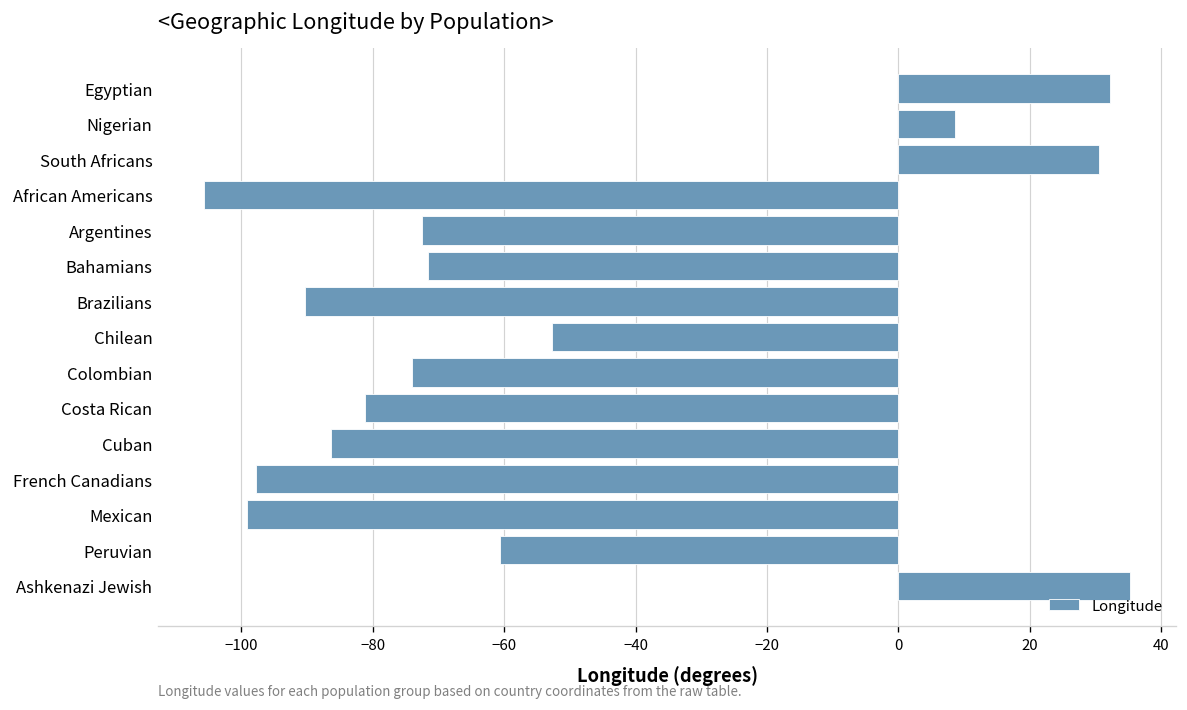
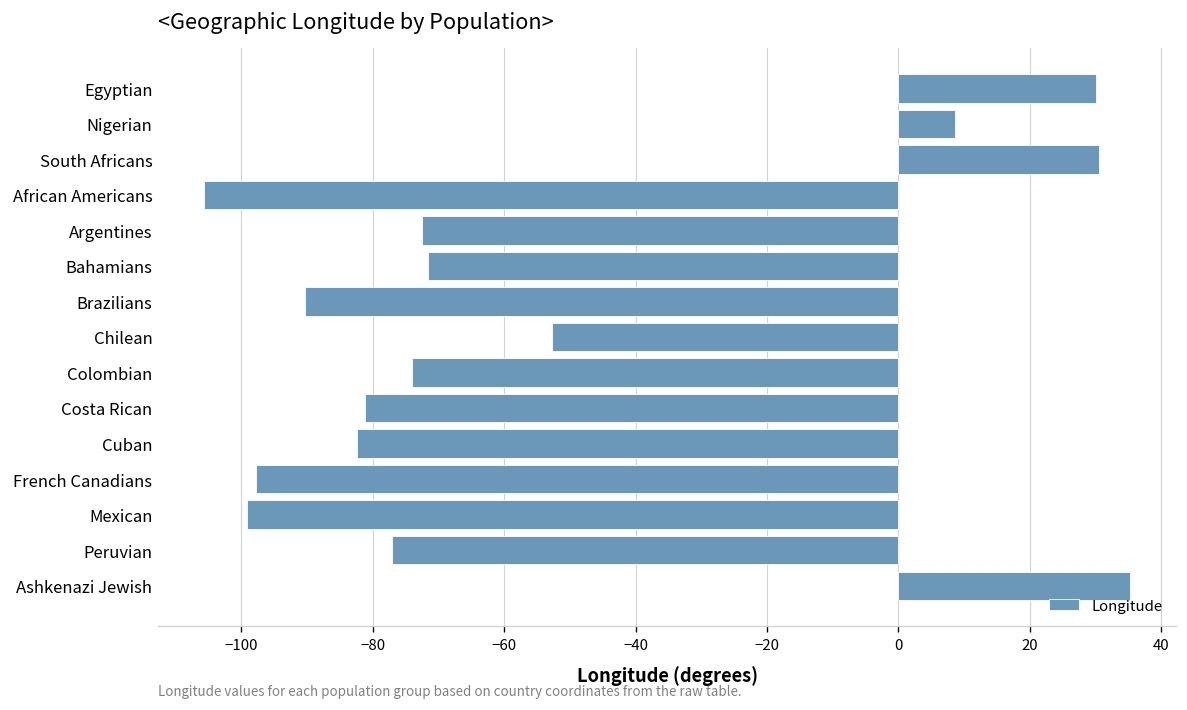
Egyptian: 32 -> 30
Cuban: -86 -> -82
Peruvian: -61 -> -77
